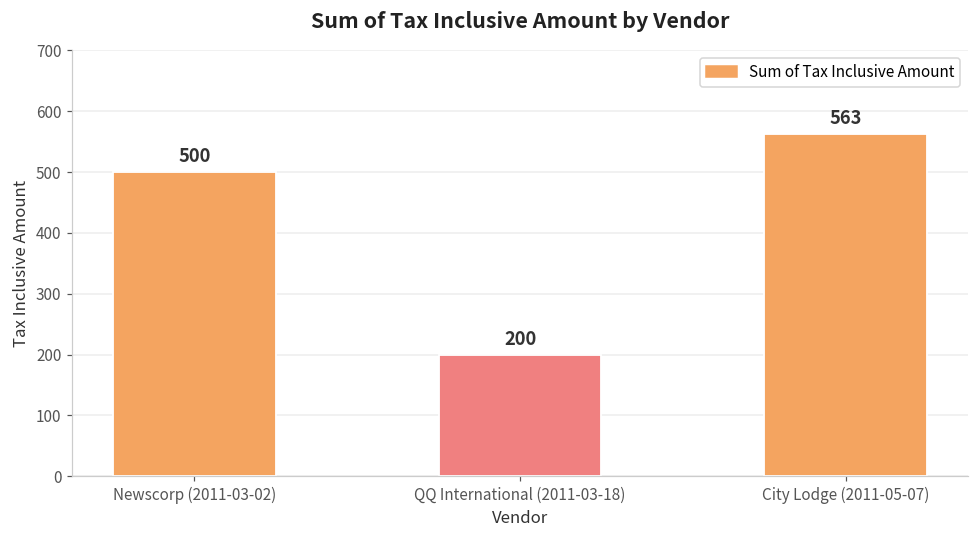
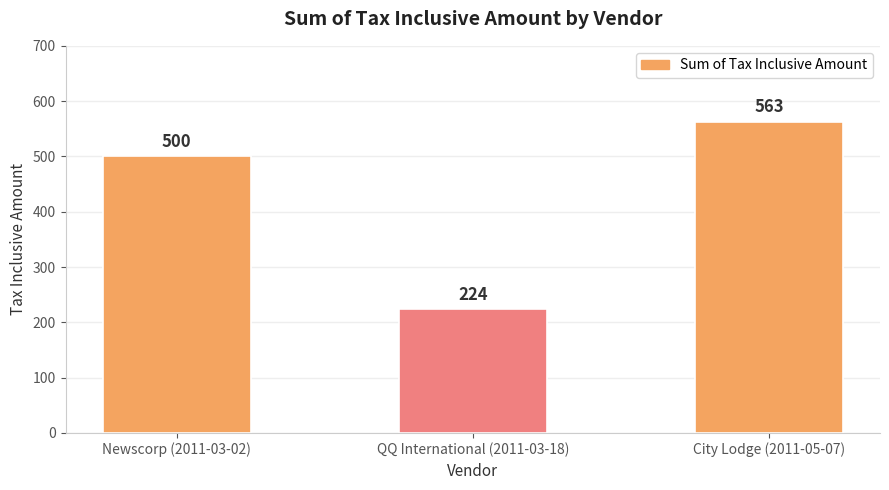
QQ International (2011-03-18): 200 -> 224
